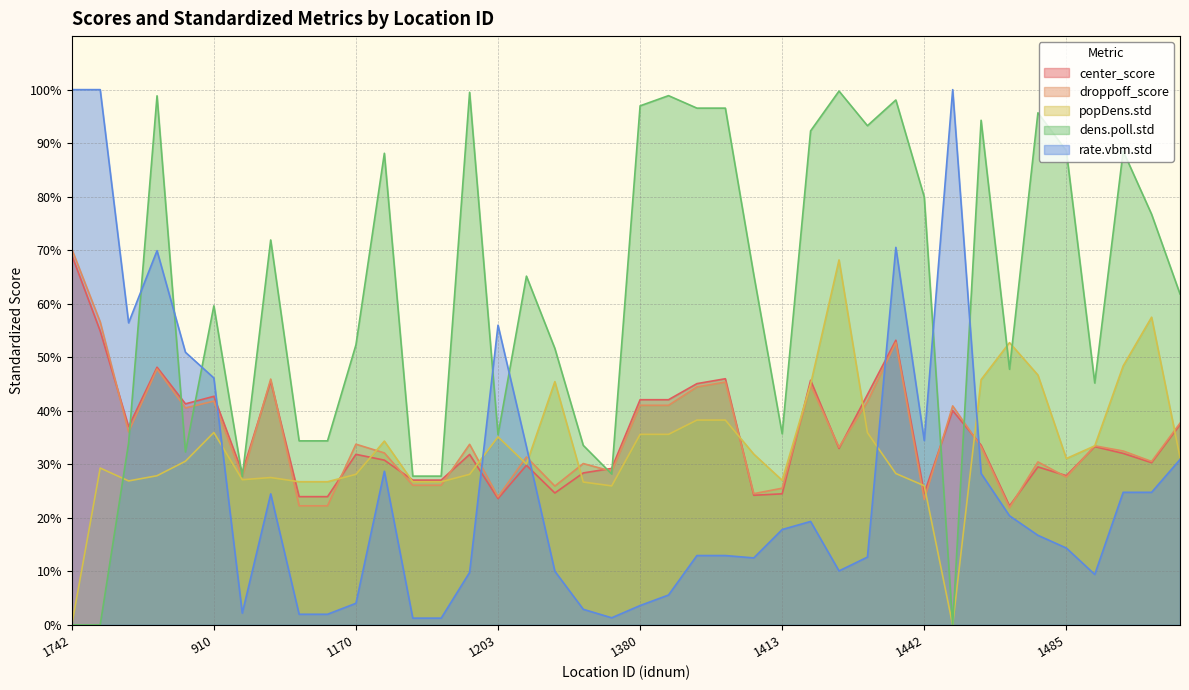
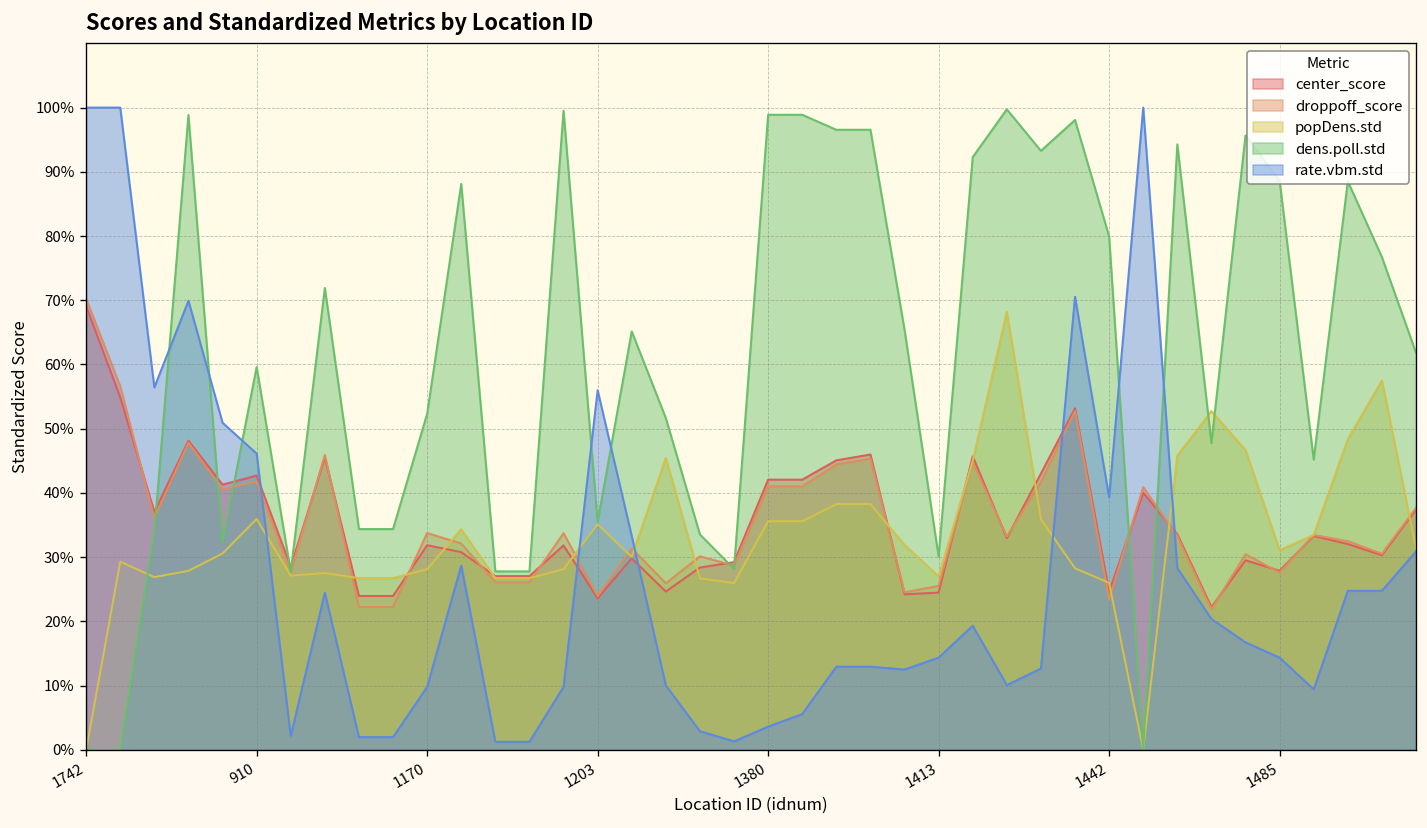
rate.vbm.std, 1170: 4% -> 10%
dens.poll.std, 1380: 97% -> 99%
dens.poll.std, 1413: 36% -> 30%
rate.vbm.std, 1413: 18% -> 14%
rate.vbm.std, 1442: 34% -> 39%
